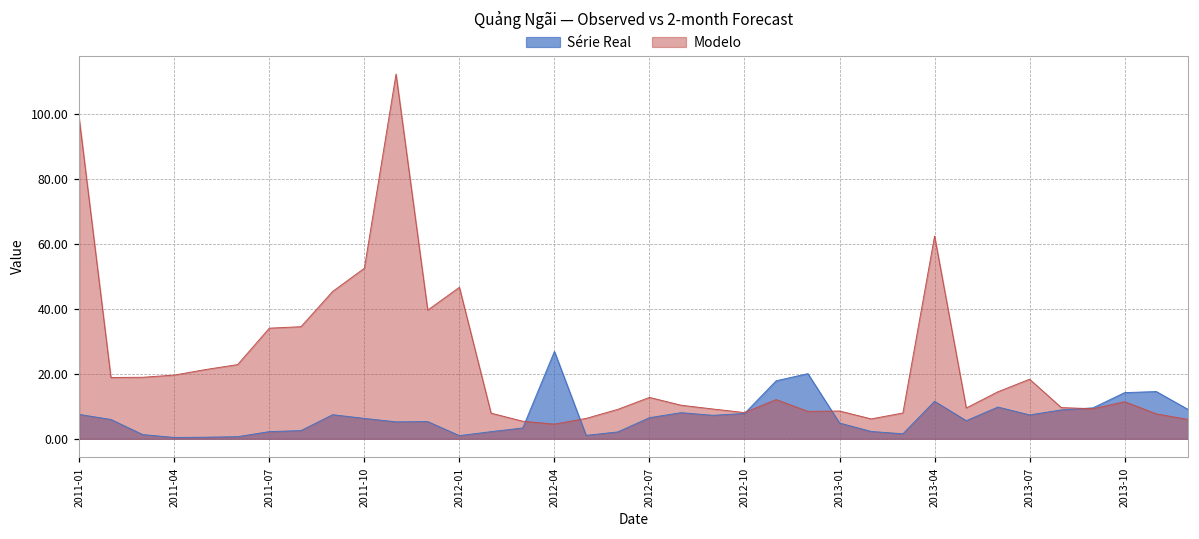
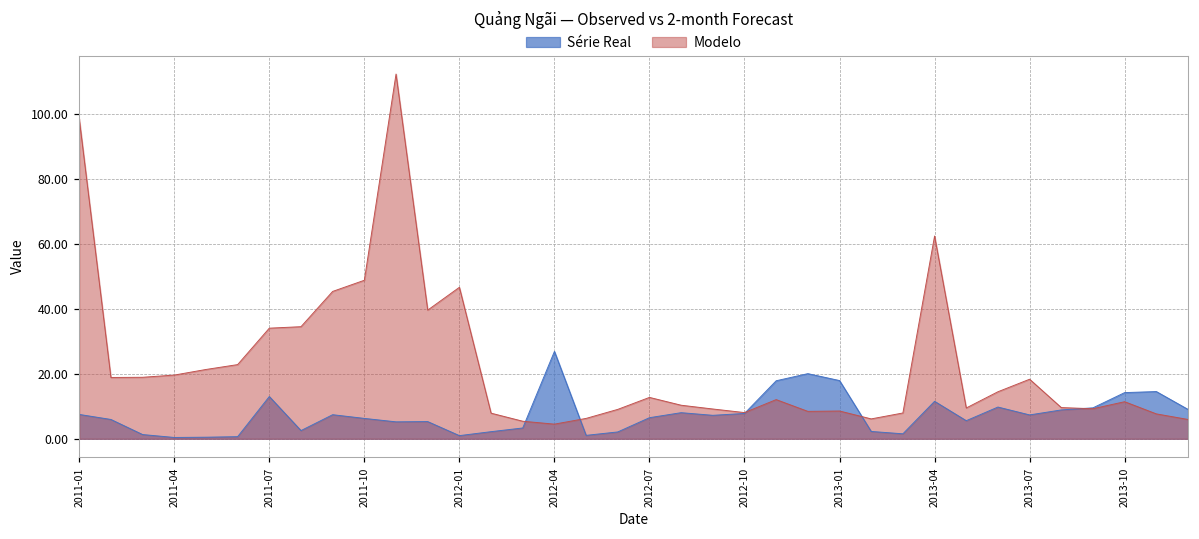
Série Real, 2011-07: 2 -> 13
Modelo, 2011-10: 53 -> 49
Série Real, 2013-01: 5 -> 18
